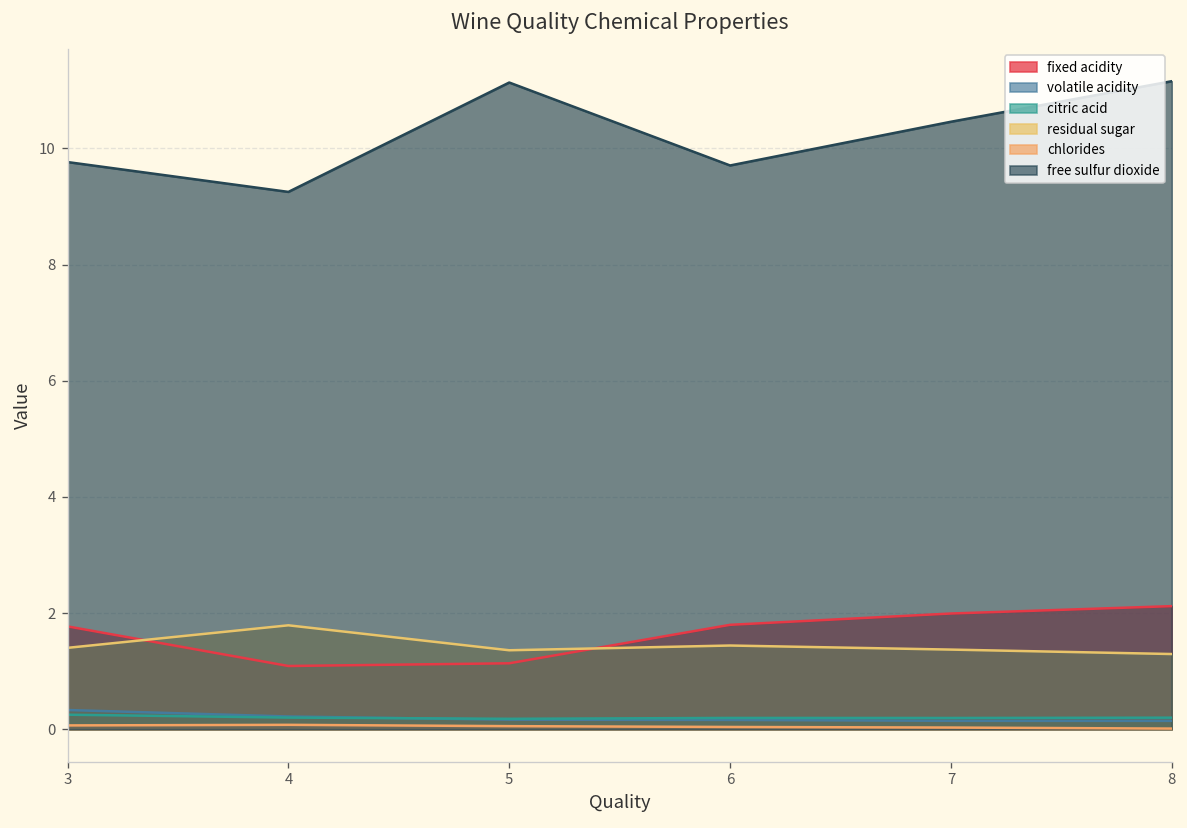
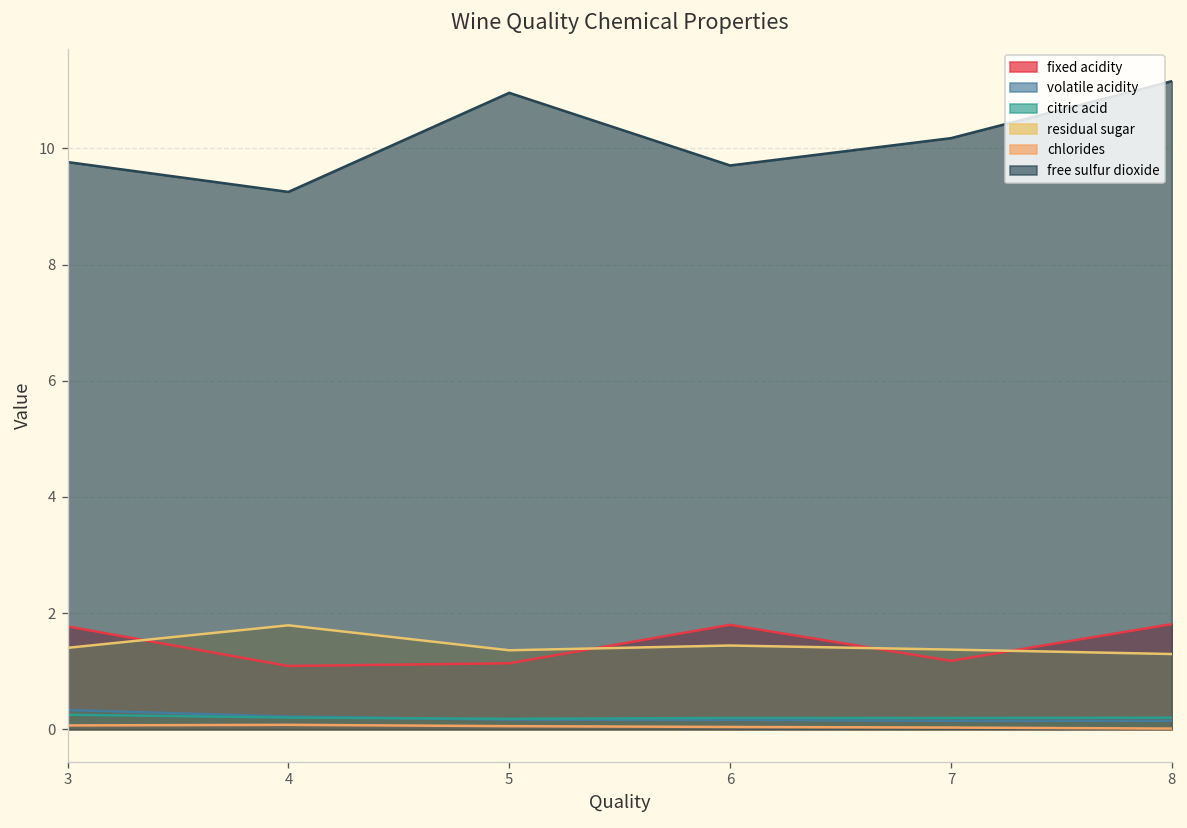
free sulfur dioxide, 5: 11.1 -> 11.0
fixed acidity, 7: 2.0 -> 1.2
free sulfur dioxide, 7: 10.5 -> 10.2
fixed acidity, 8: 2.1 -> 1.8
